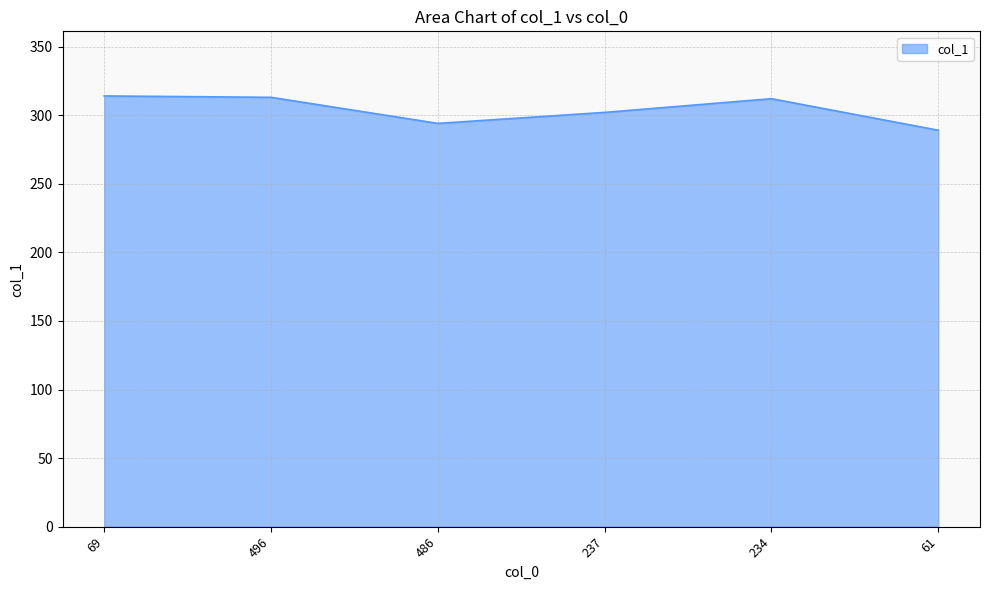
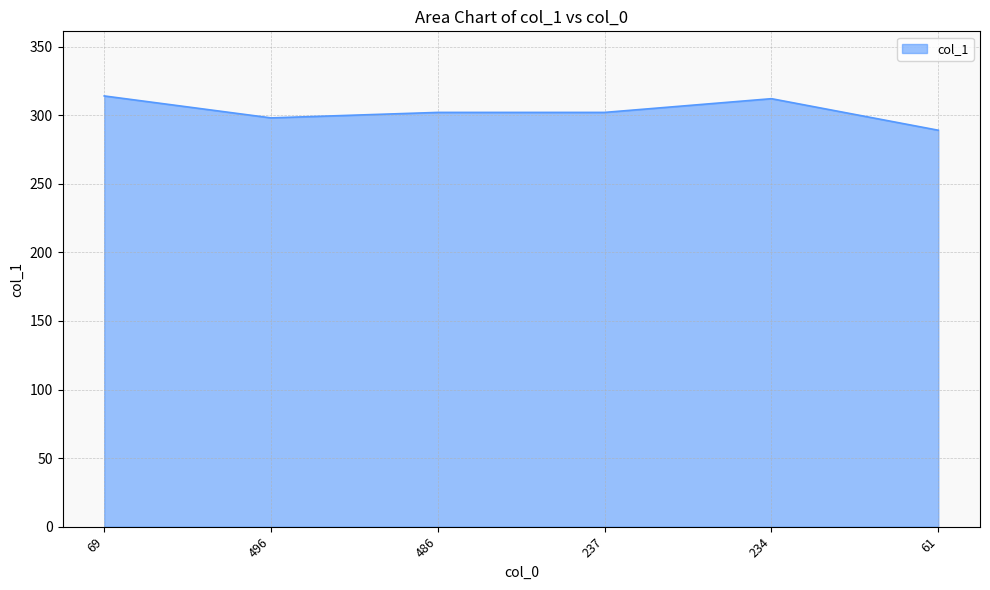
496: 313 -> 298
486: 294 -> 302
